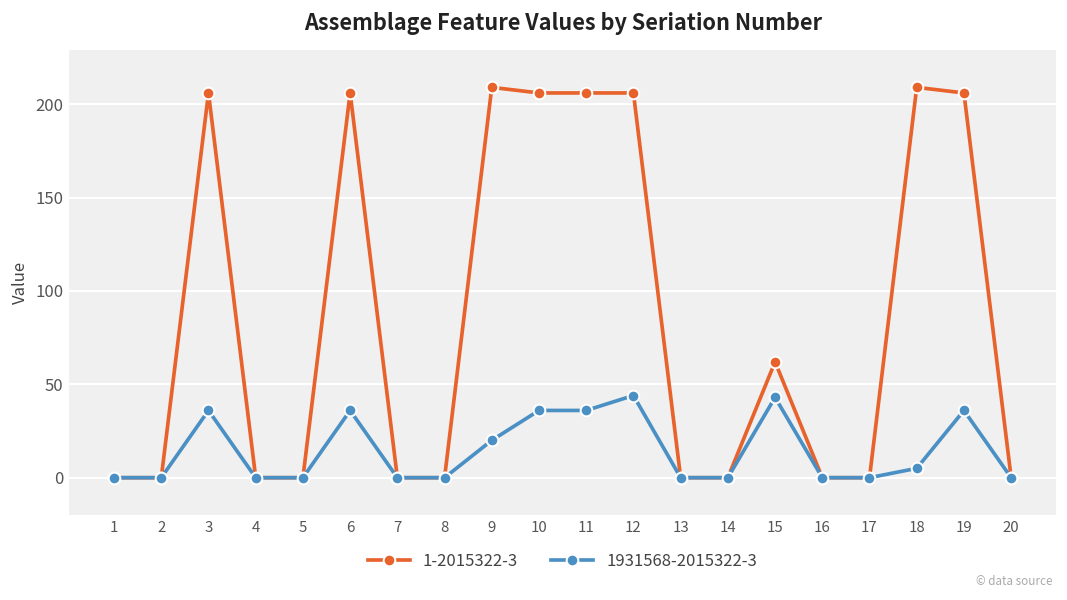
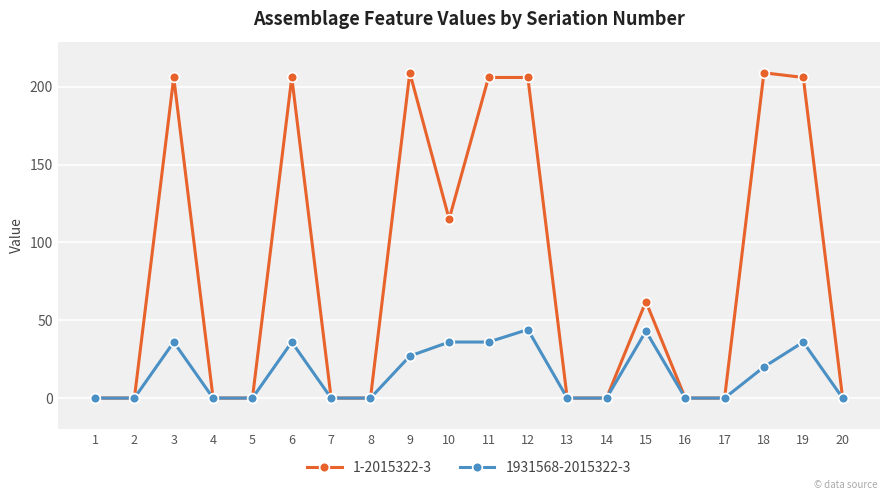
1931568-2015322-3, 9: 20 -> 27
1-2015322-3, 10: 206 -> 115
1931568-2015322-3, 18: 5 -> 20
